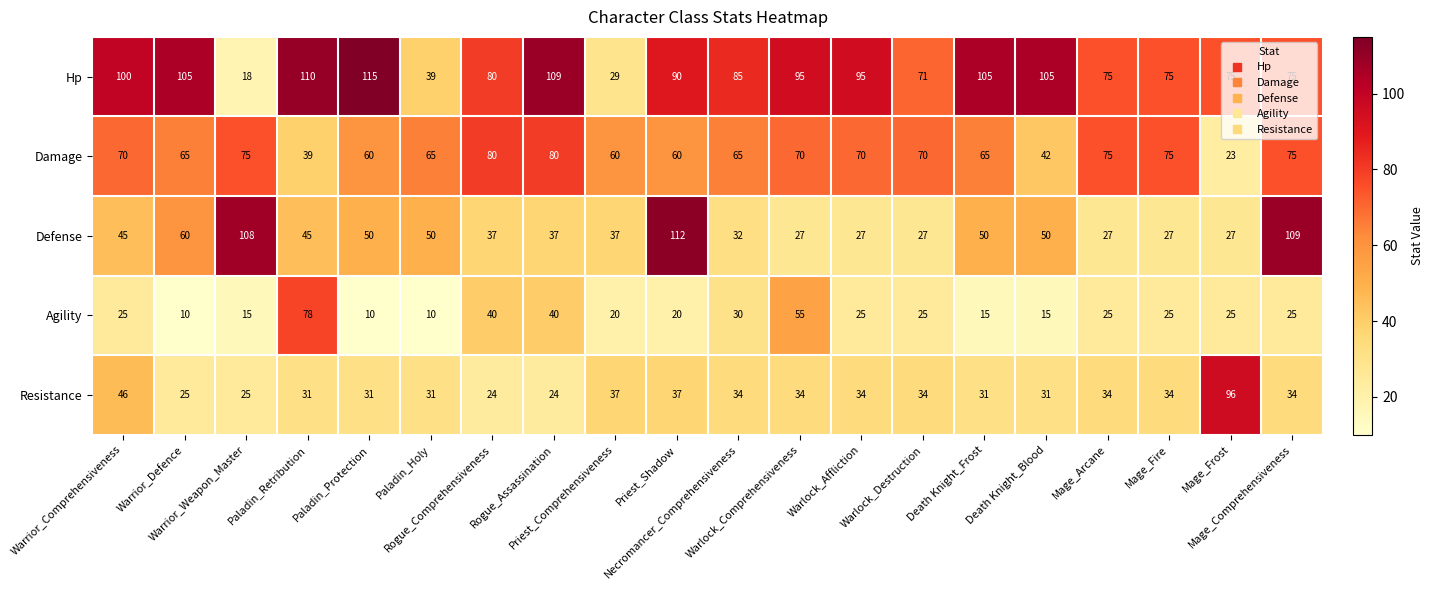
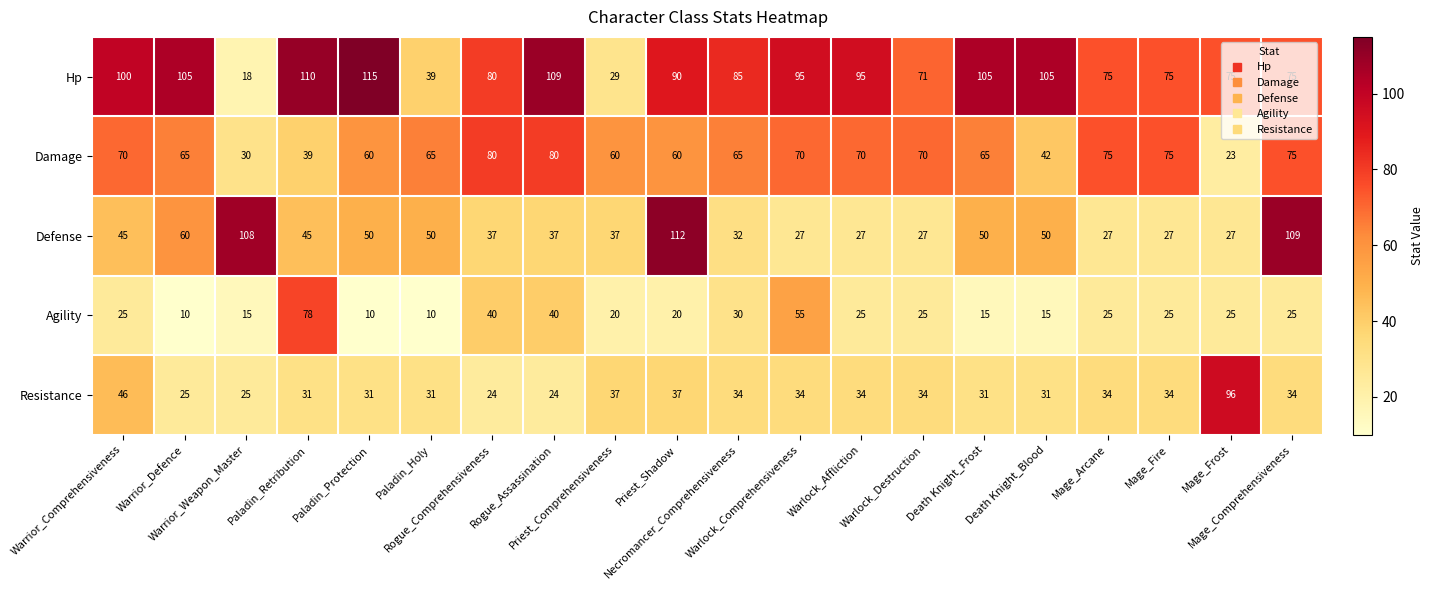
Damage, Warrior_Weapon_Master: 75 -> 30
